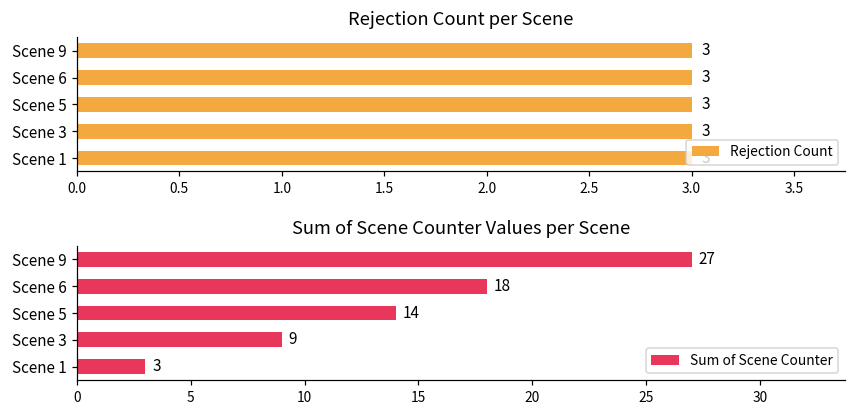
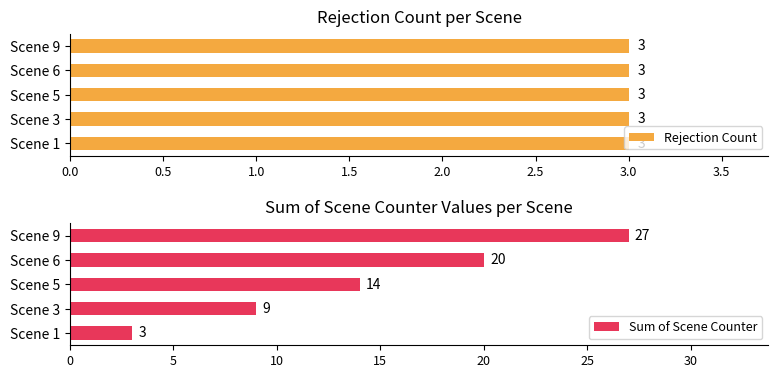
Sum of Scene Counter Values per Scene, Scene 6: 18 -> 20
